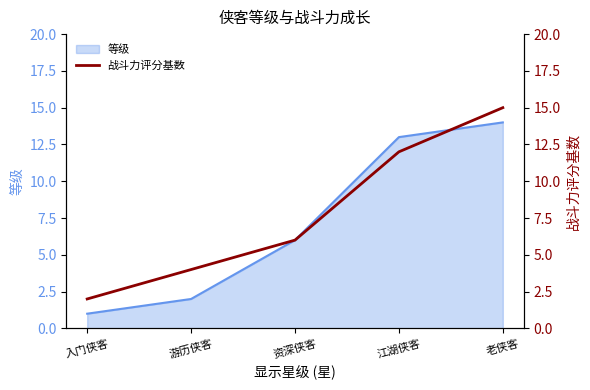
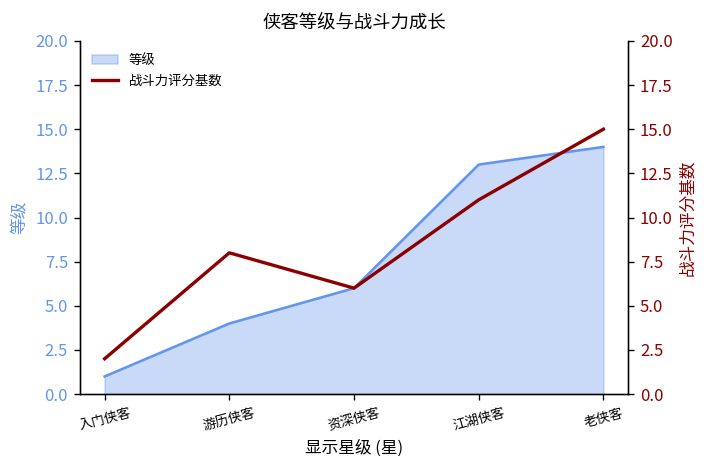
等级, 游历侠客: 2 -> 4
战斗力评分基数, 游历侠客: 4 -> 8
战斗力评分基数, 江湖侠客: 12 -> 11
